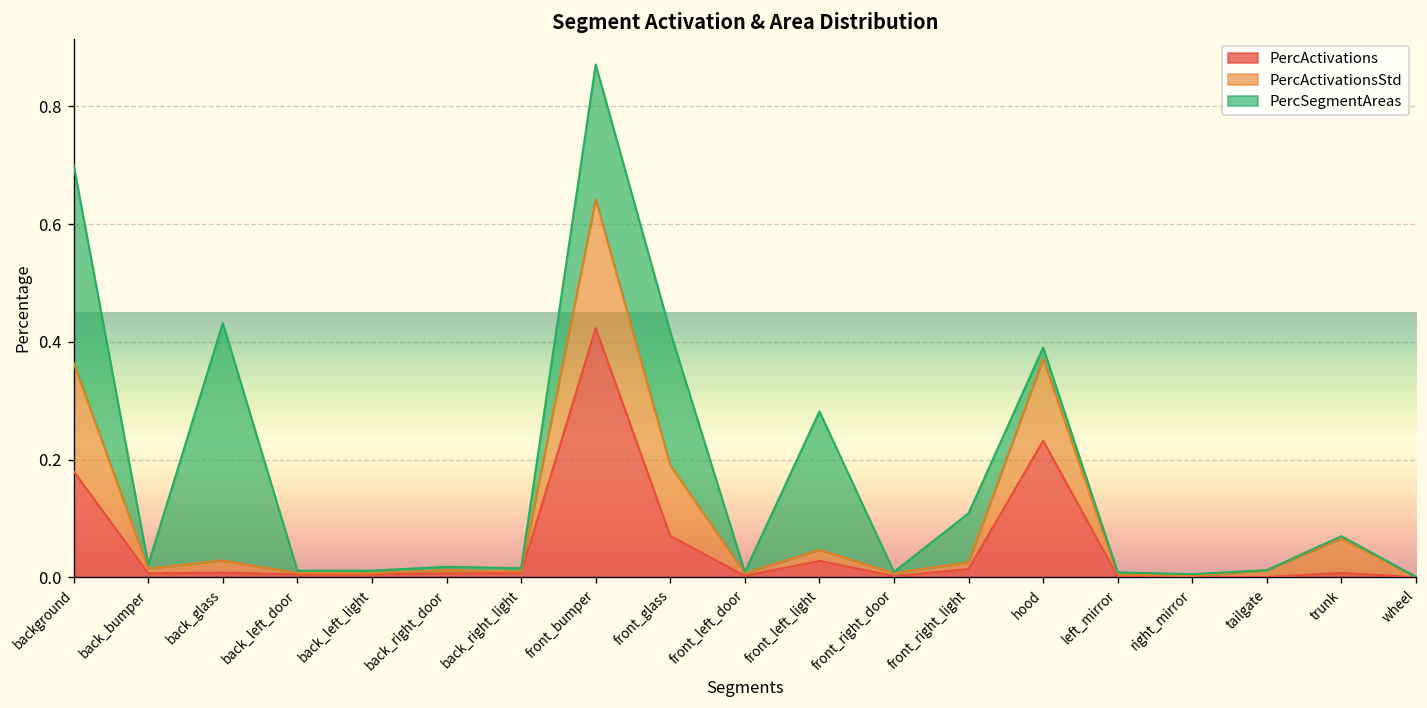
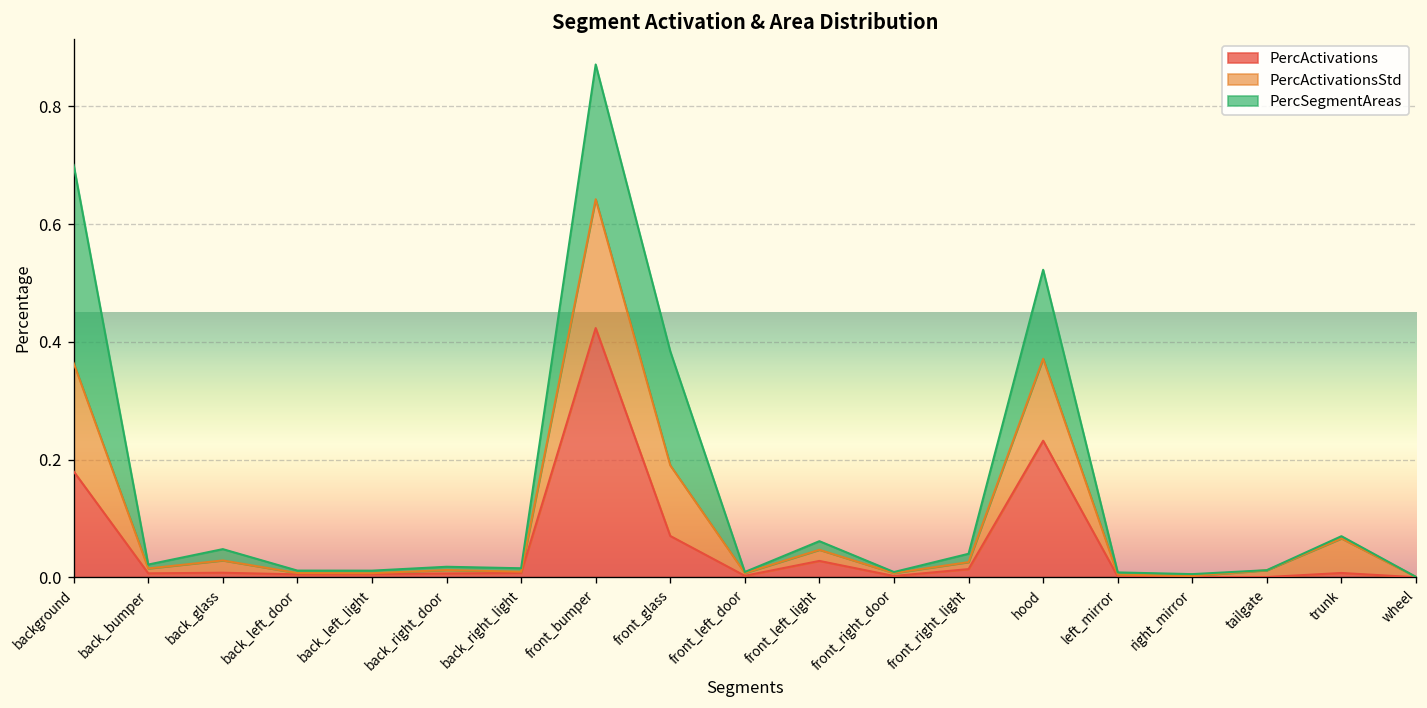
PercSegmentAreas, back_glass: 0.40 -> 0.02
PercSegmentAreas, front_glass: 0.23 -> 0.19
PercSegmentAreas, front_left_light: 0.24 -> 0.01
PercSegmentAreas, front_right_light: 0.08 -> 0.01
PercSegmentAreas, hood: 0.02 -> 0.15
